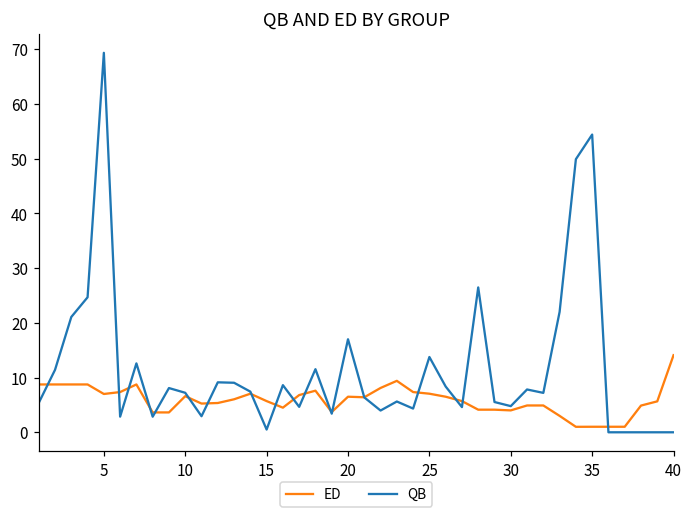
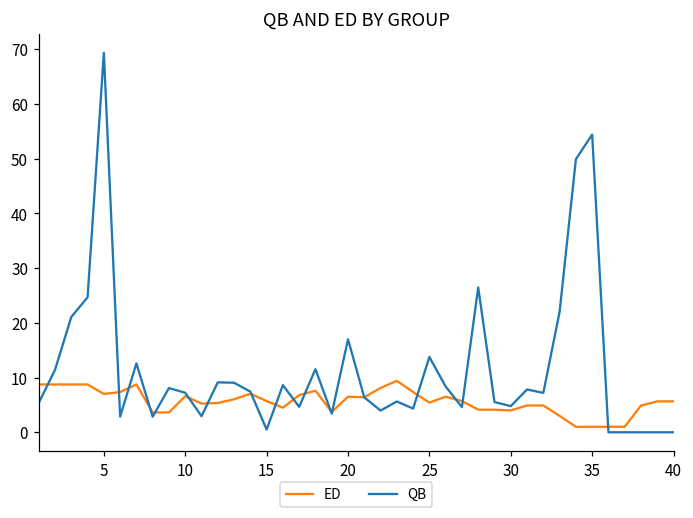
ED, 25: 7 -> 5
ED, 40: 14 -> 6
